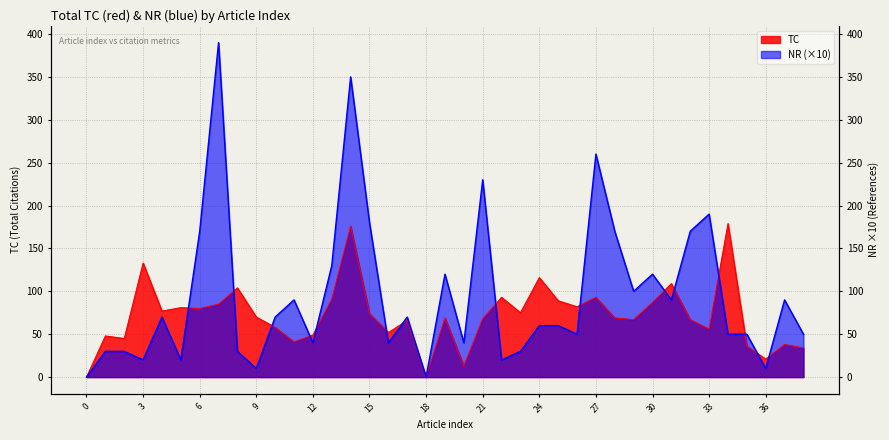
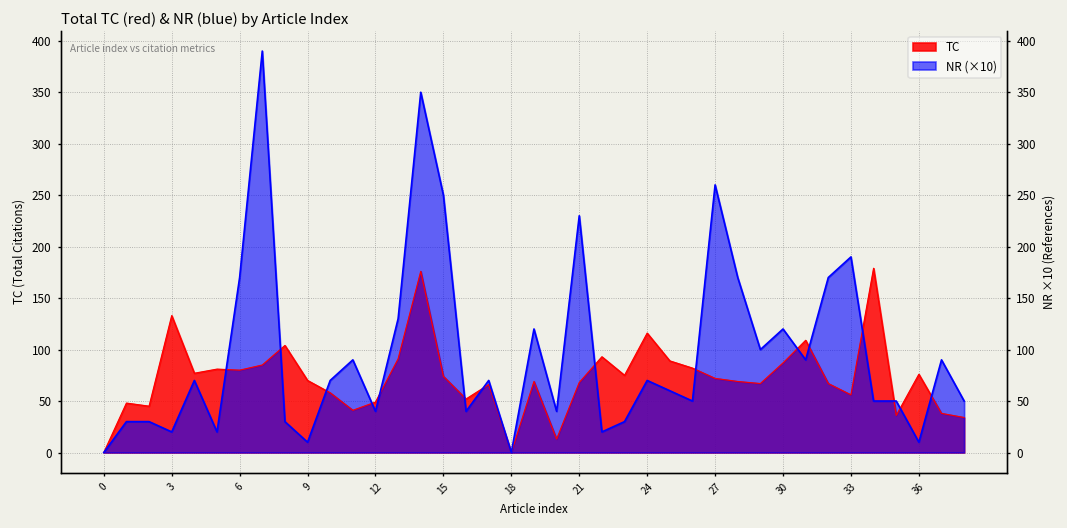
NR (×10), 15: 180 -> 250
NR (×10), 24: 60 -> 70
TC, 27: 90 -> 70
TC, 36: 20 -> 80
